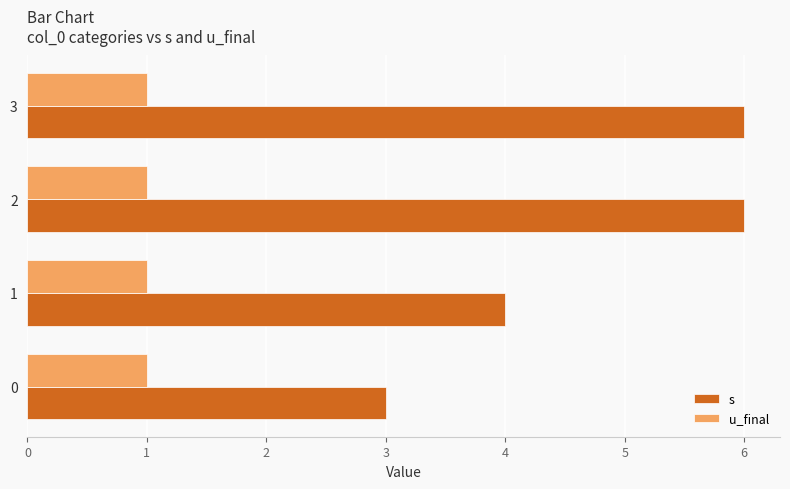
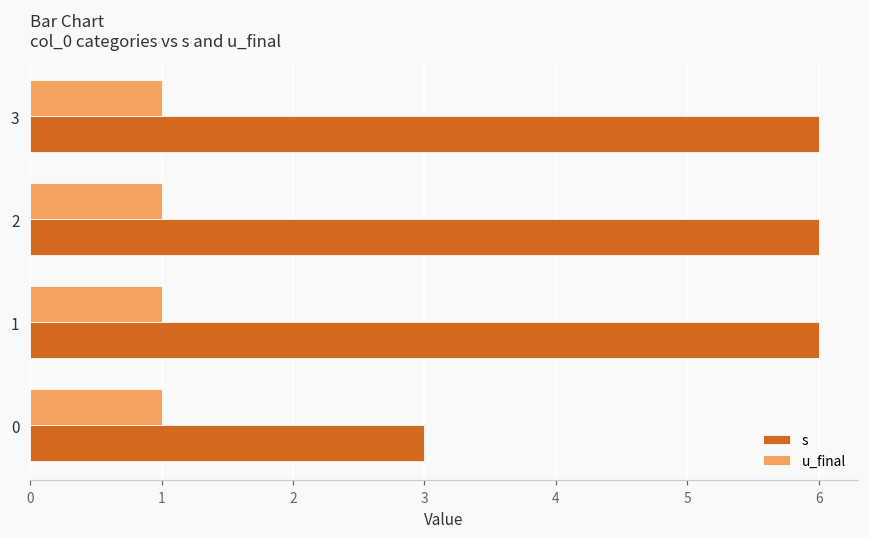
s, 1: 4 -> 6
